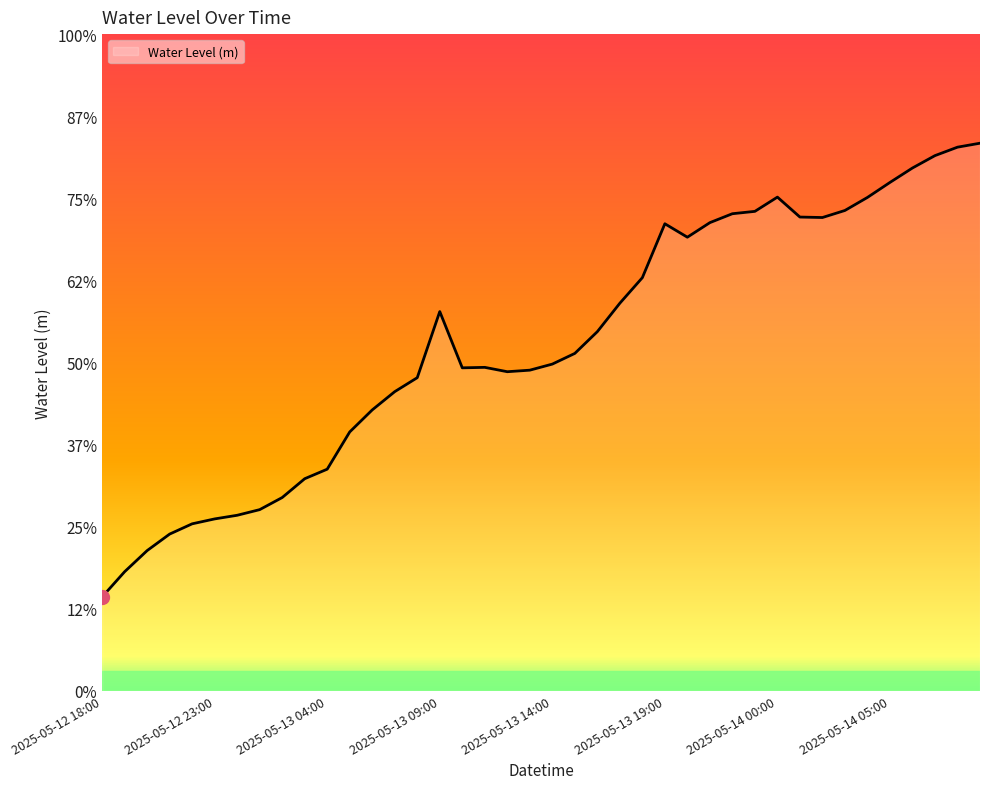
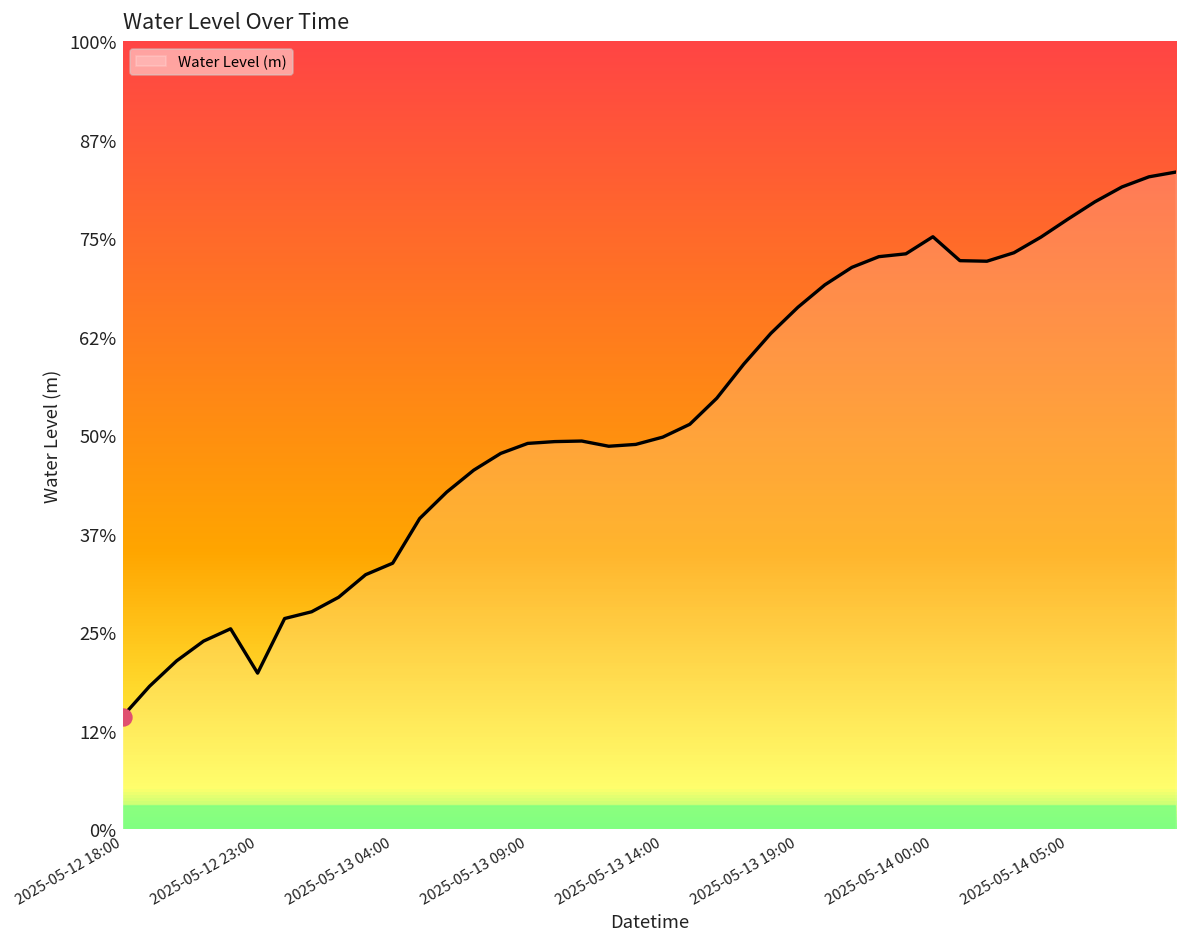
Water Level (m), 2025-05-12 23:00: 26% -> 20%
Water Level (m), 2025-05-13 09:00: 58% -> 49%
Water Level (m), 2025-05-13 19:00: 71% -> 66%
